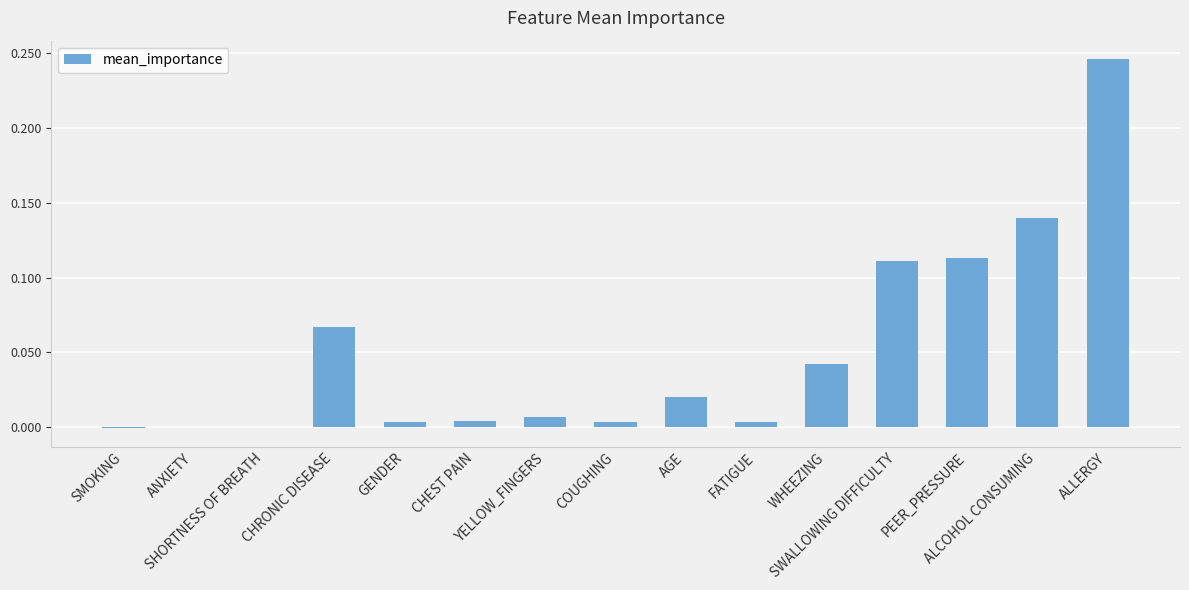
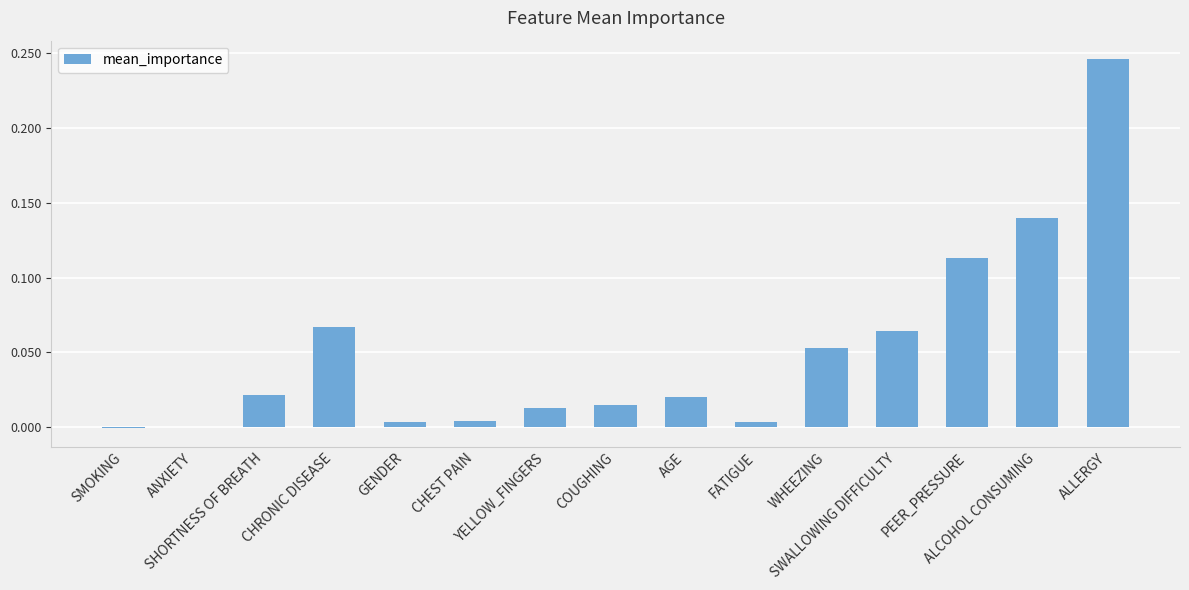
SHORTNESS OF BREATH: 0.000 -> 0.021
YELLOW_FINGERS: 0.006 -> 0.013
COUGHING: 0.003 -> 0.015
WHEEZING: 0.042 -> 0.053
SWALLOWING DIFFICULTY: 0.111 -> 0.064
